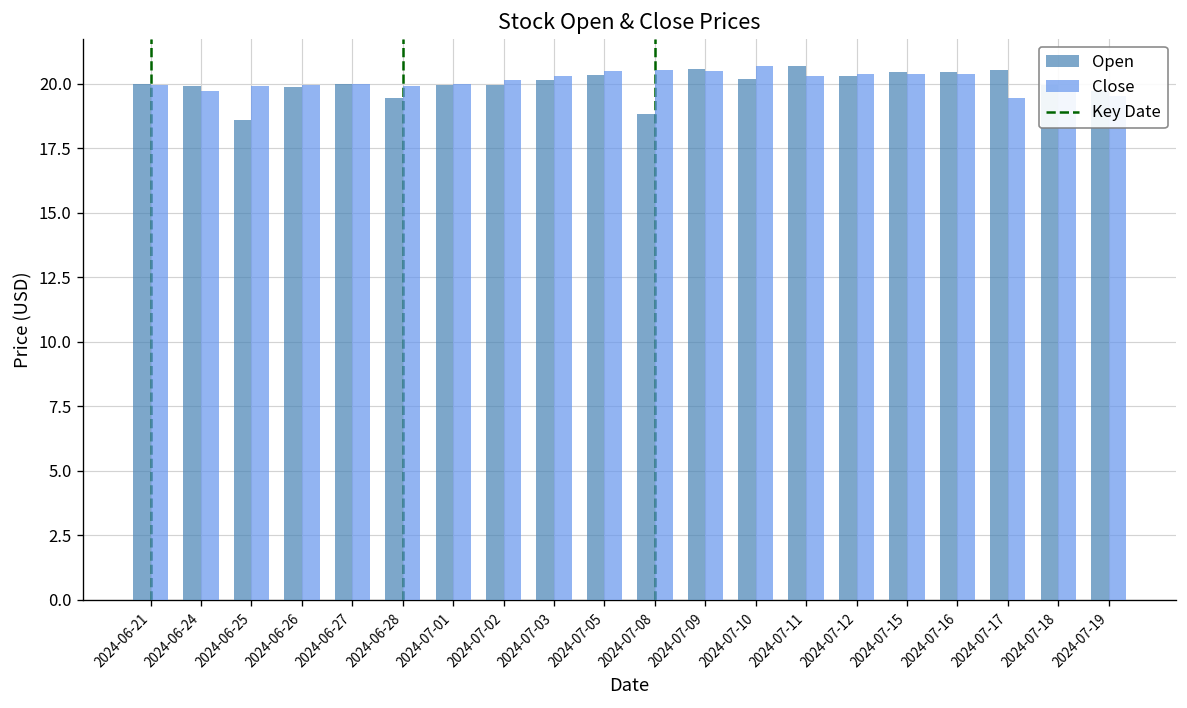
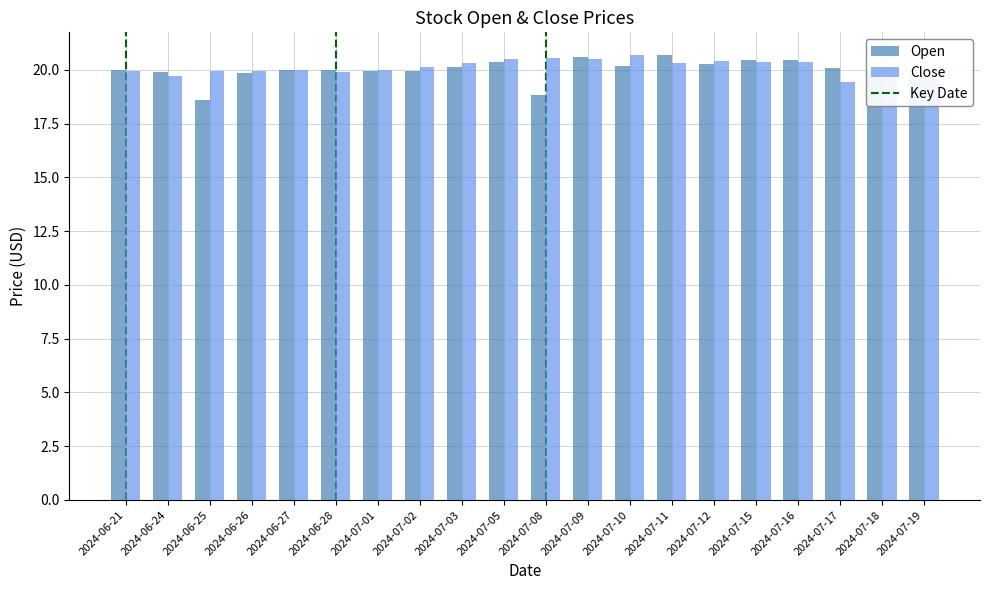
Open, 2024-06-28: 19.5 -> 20.0
Open, 2024-07-17: 20.5 -> 20.1
